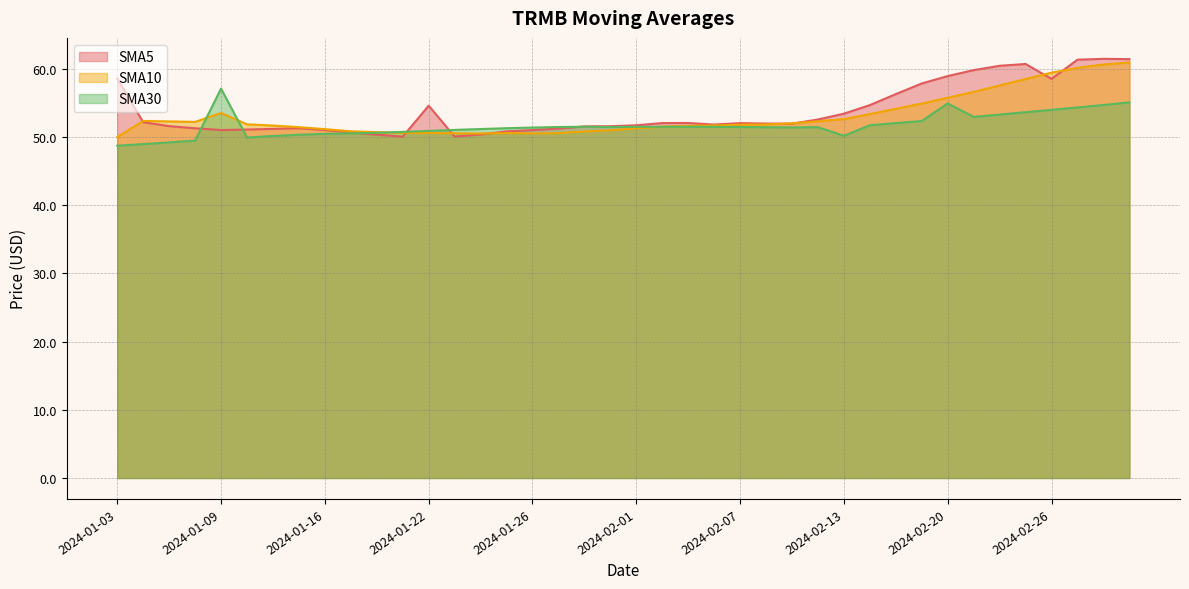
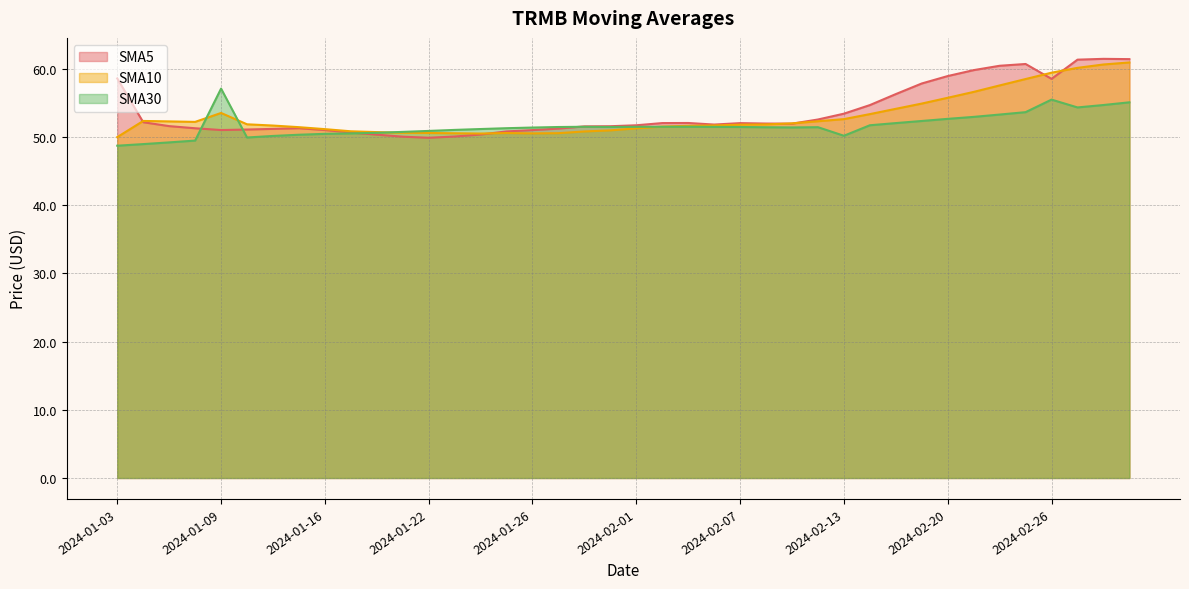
SMA5, 2024-01-22: 55 -> 50
SMA30, 2024-02-20: 55 -> 53
SMA30, 2024-02-26: 54 -> 55
